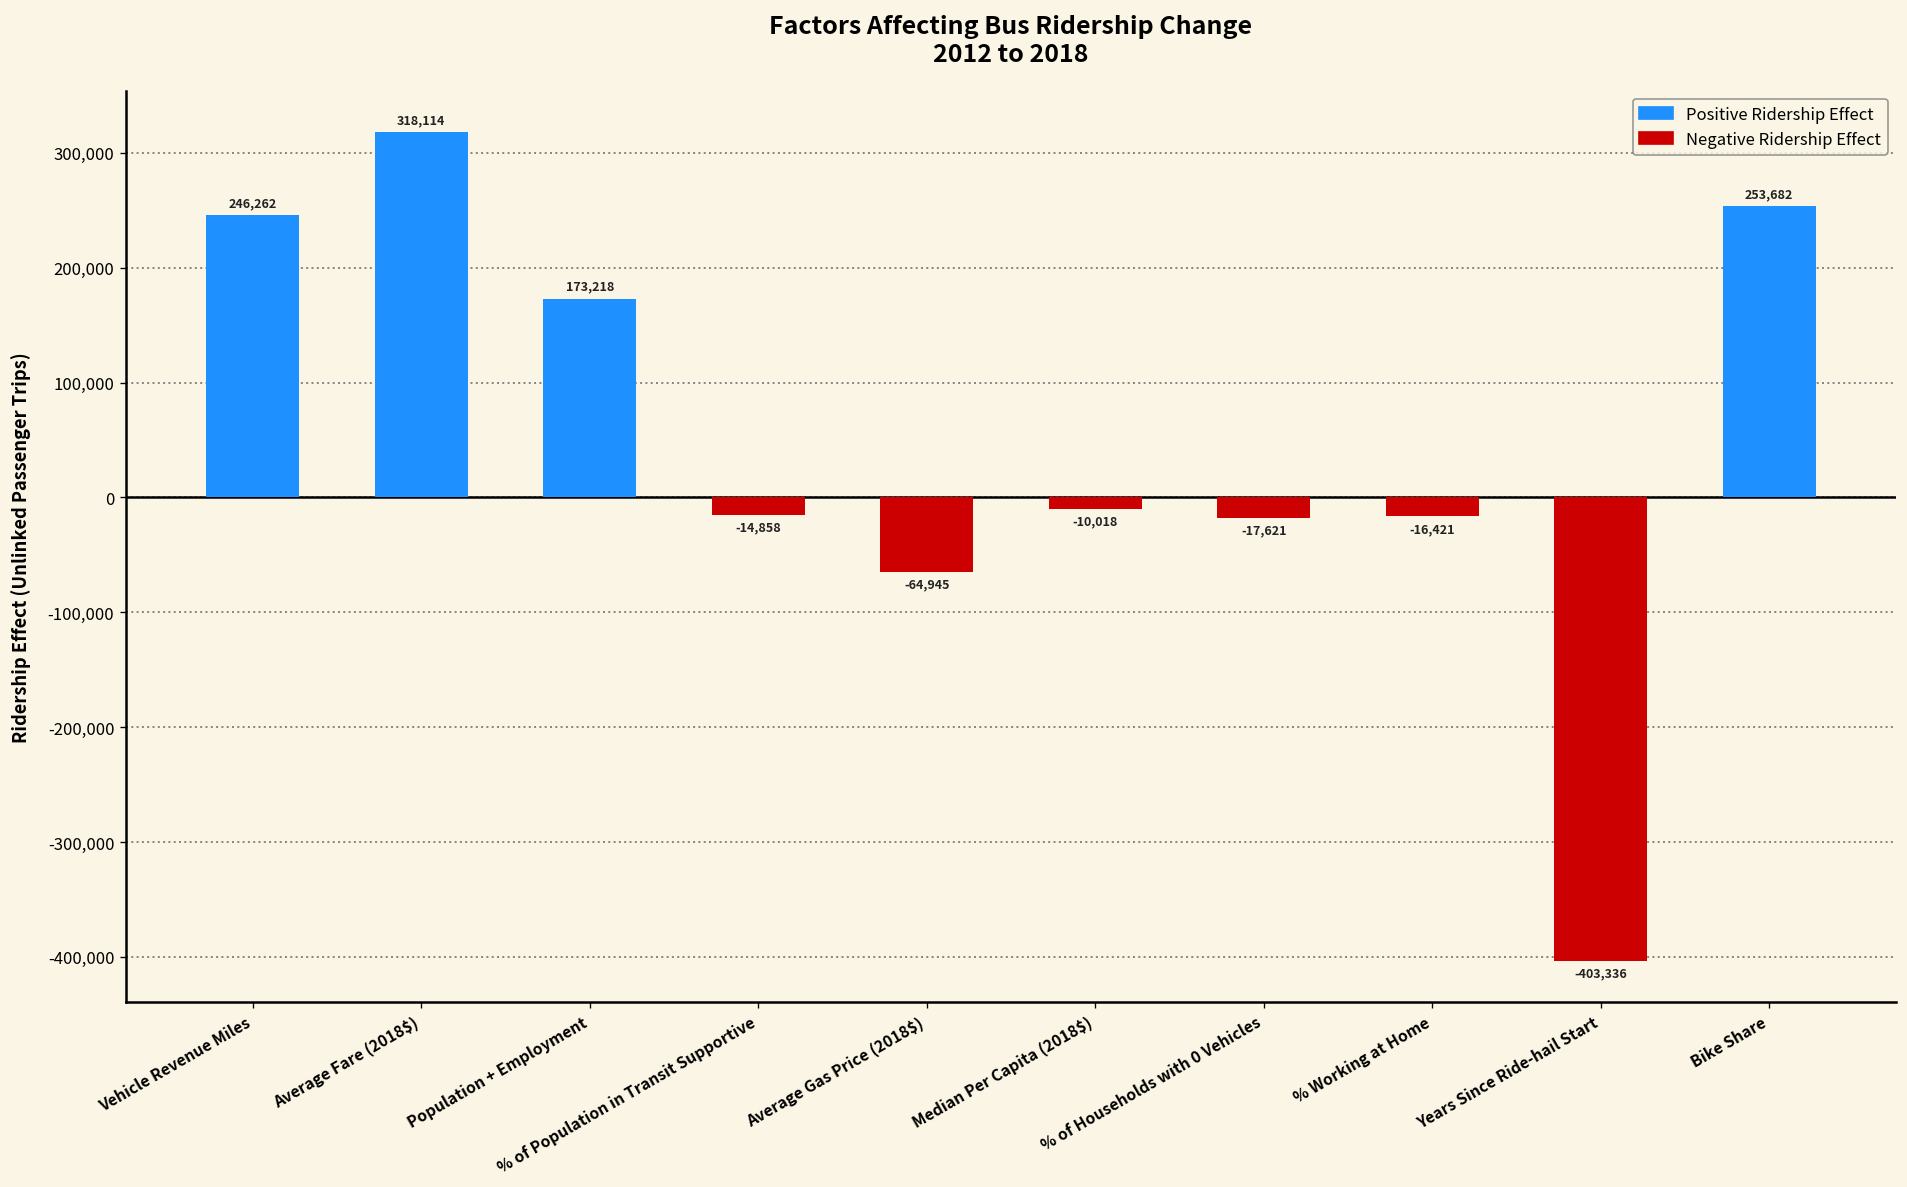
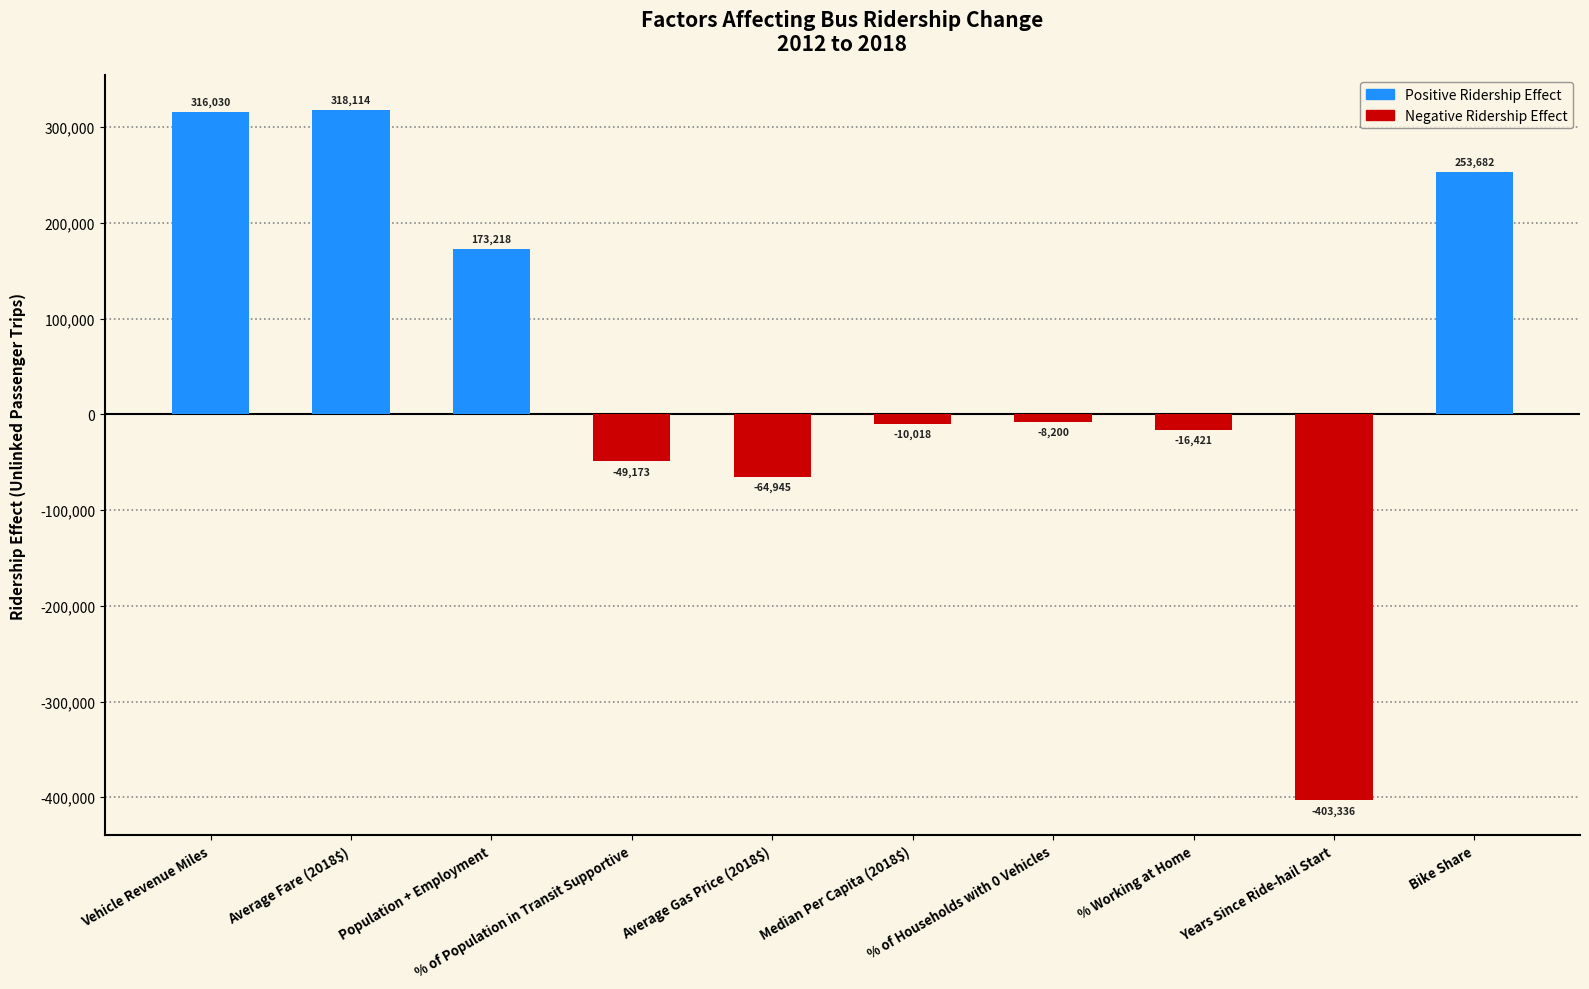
Vehicle Revenue Miles: 246,262 -> 316,030
% of Population in Transit Supportive: -14,858 -> -49,173
% of Households with 0 Vehicles: -17,621 -> -8,200
